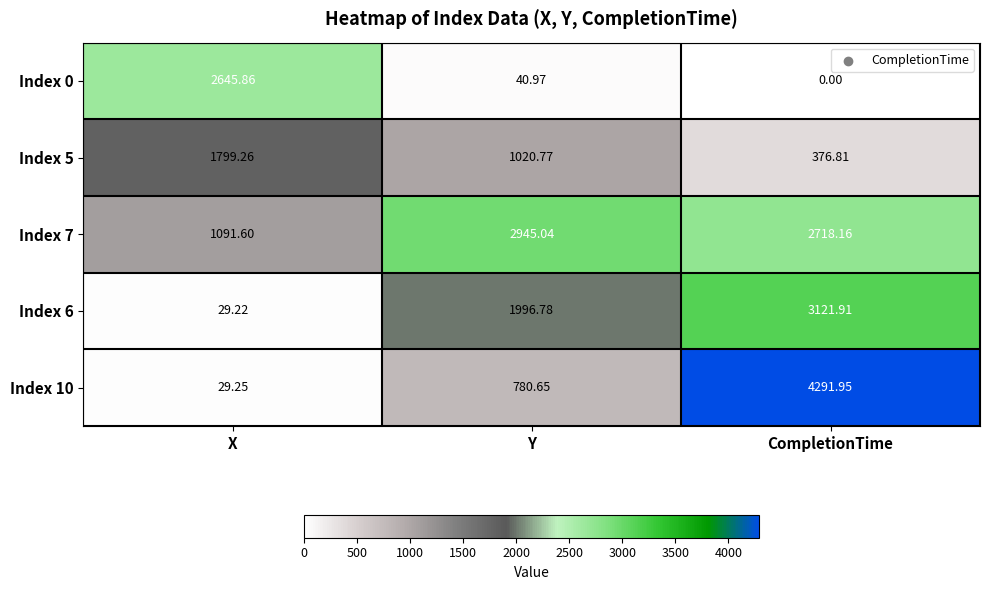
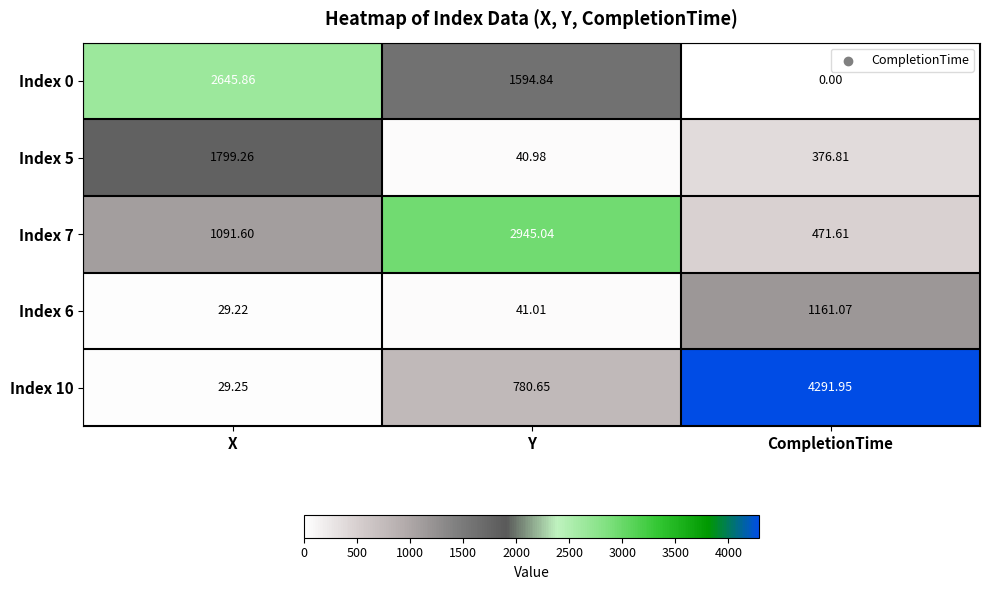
Index 0, Y: 40.97 -> 1594.84
Index 5, Y: 1020.77 -> 40.98
Index 7, CompletionTime: 2718.16 -> 471.61
Index 6, Y: 1996.78 -> 41.01
Index 6, CompletionTime: 3121.91 -> 1161.07
